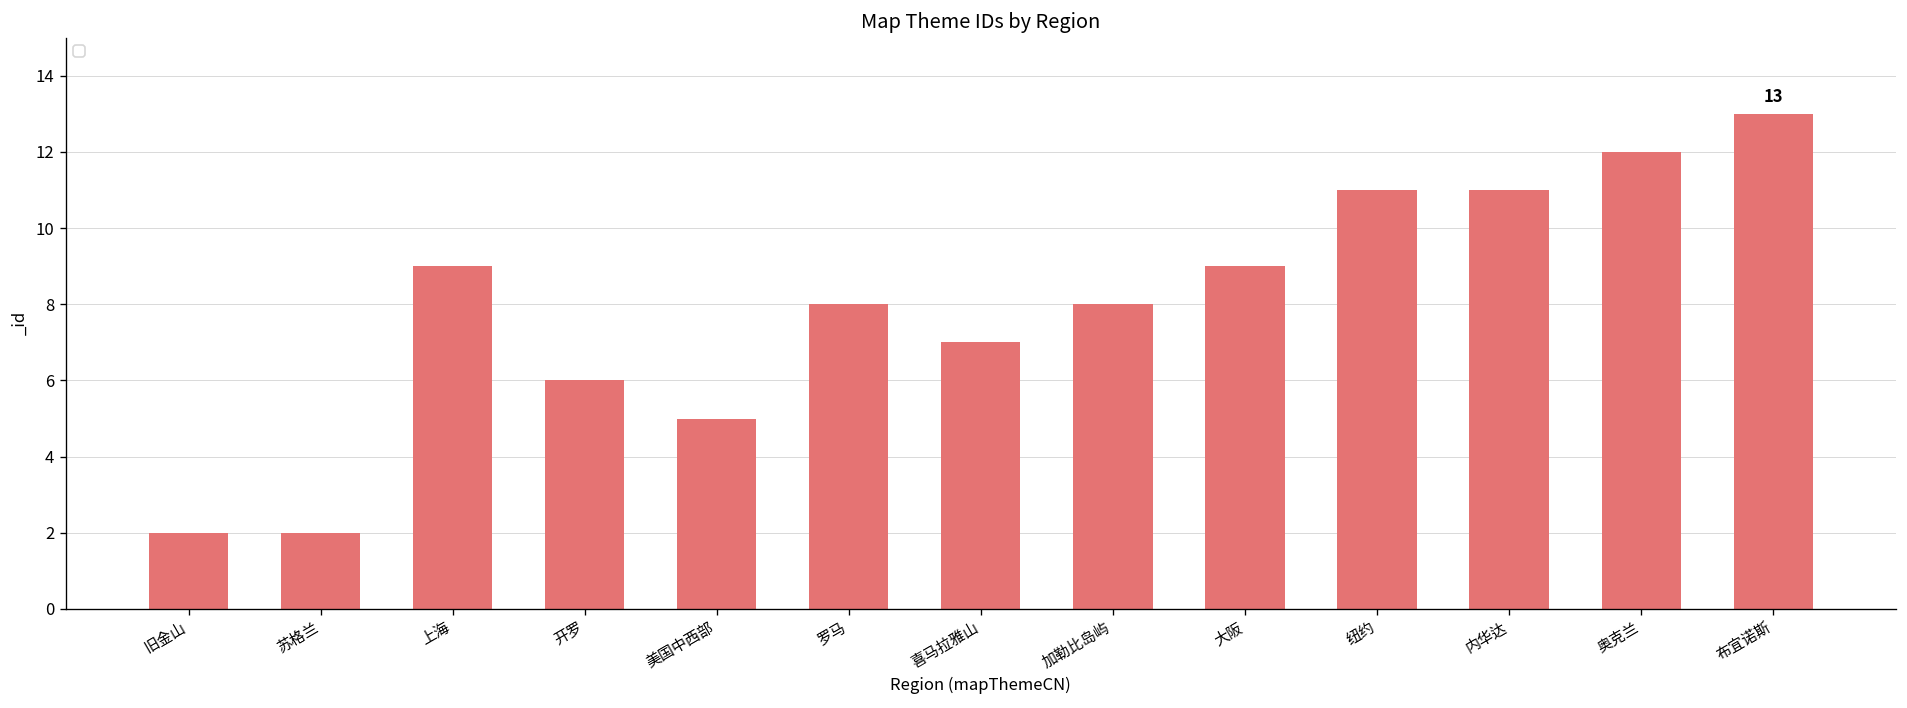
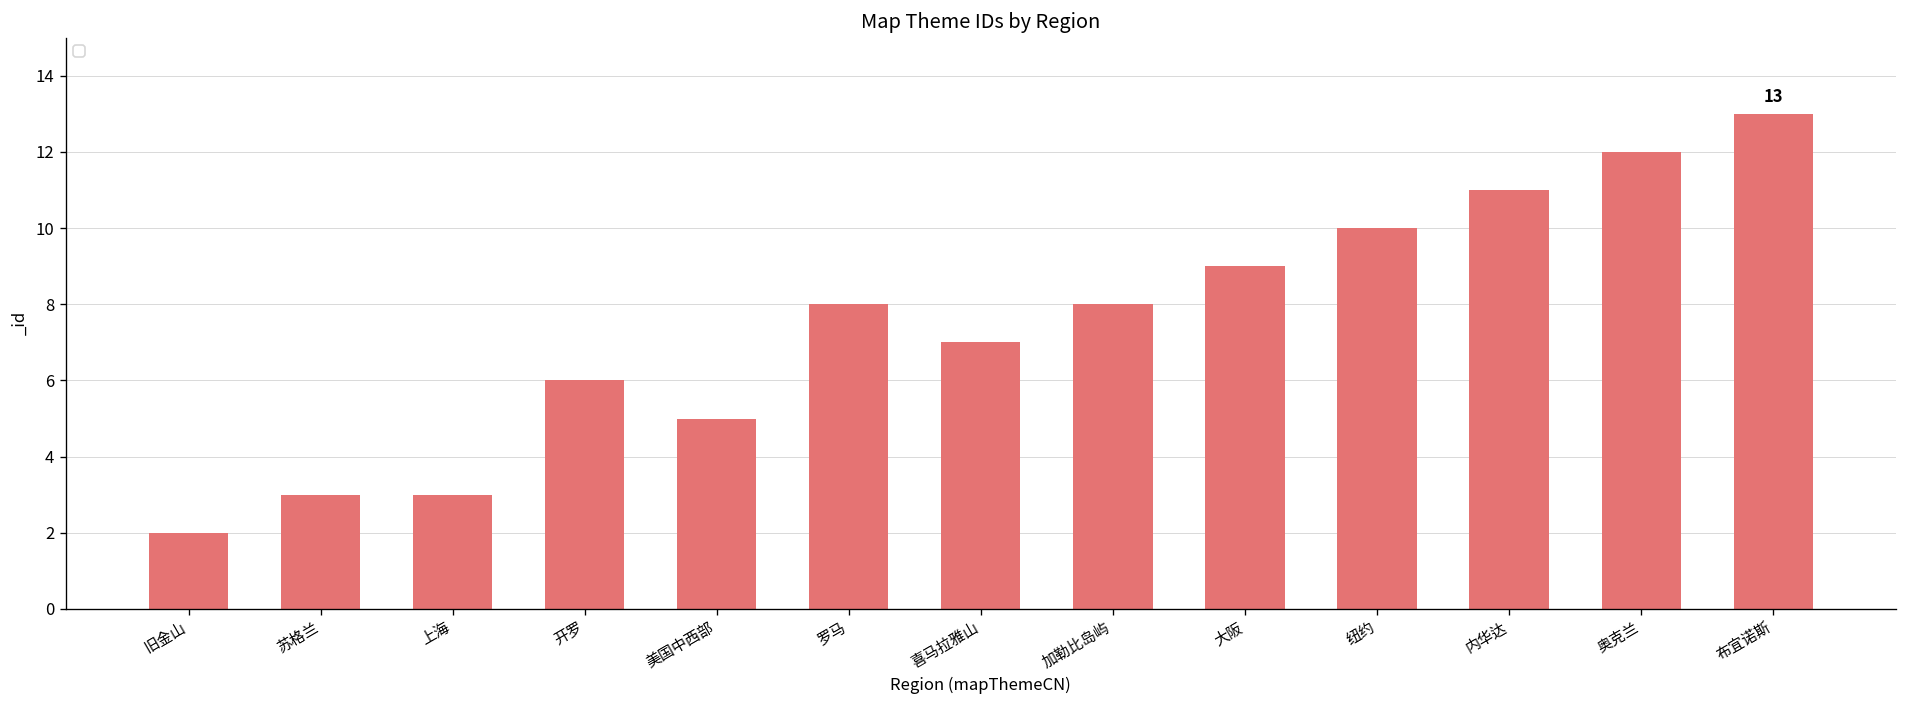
苏格兰: 2 -> 3
上海: 9 -> 3
纽约: 11 -> 10
